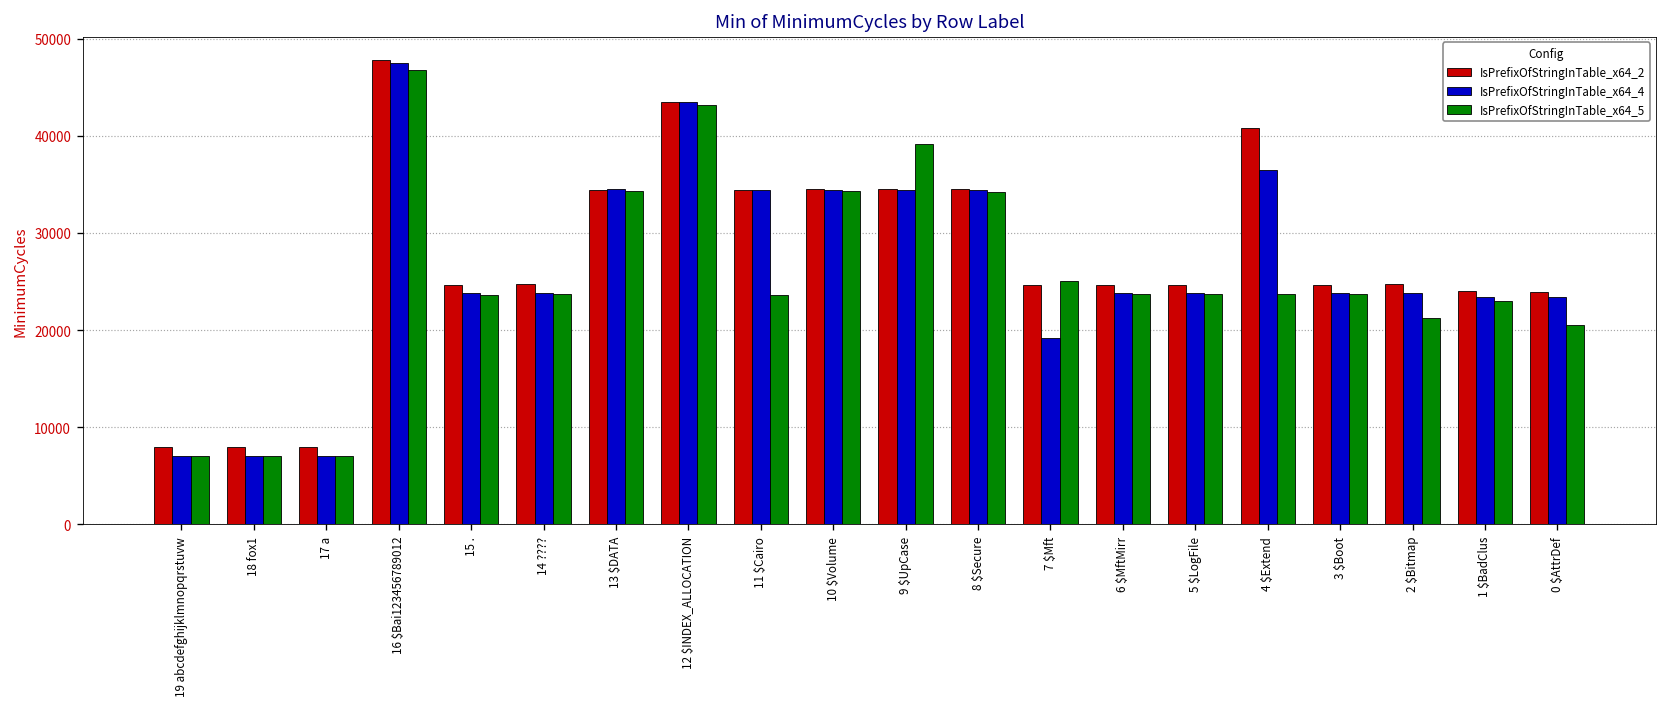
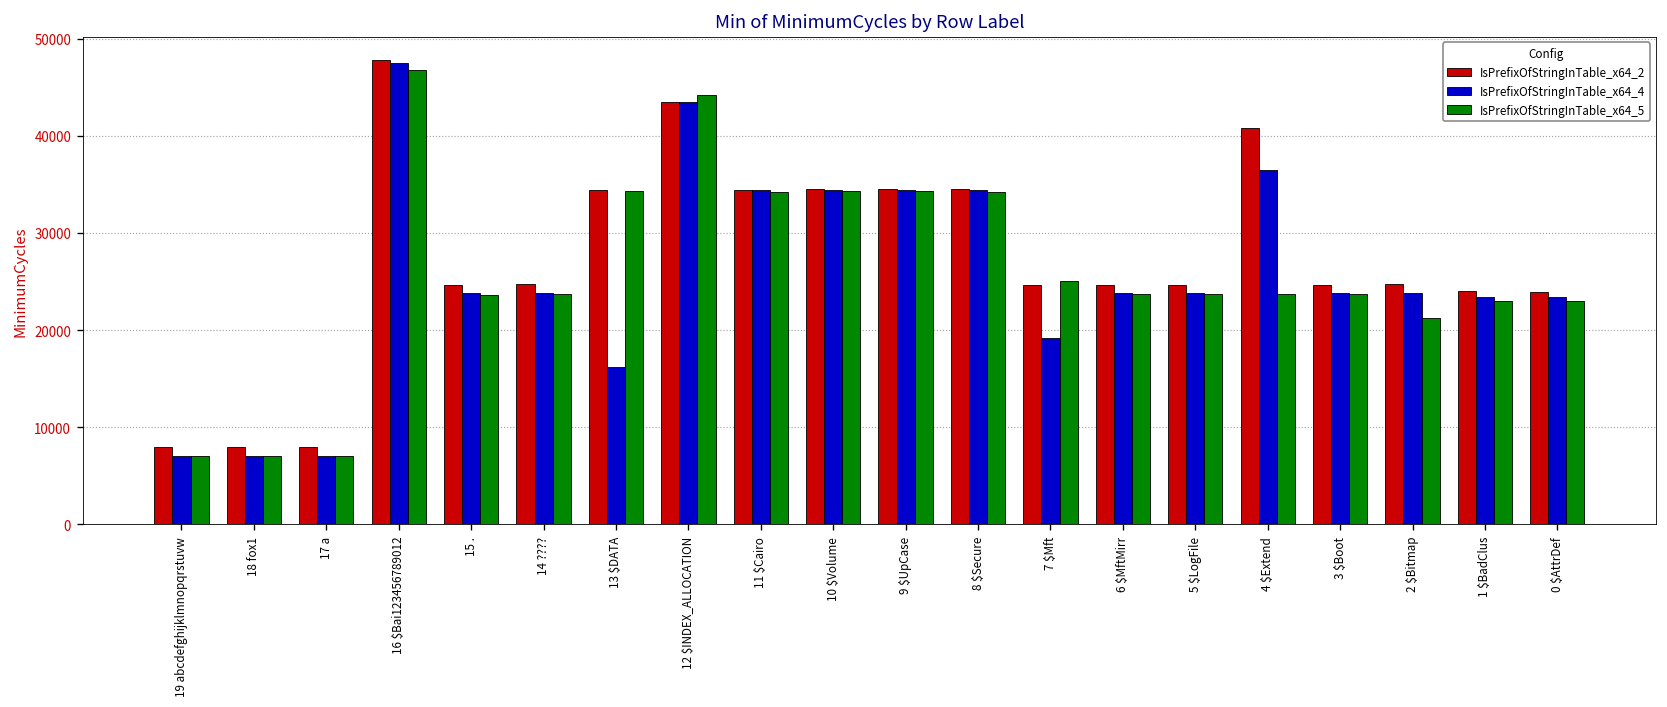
IsPrefixOfStringInTable_x64_4, 13 $DATA: 35000 -> 16000
IsPrefixOfStringInTable_x64_5, 12 $INDEX_ALLOCATION: 43000 -> 44000
IsPrefixOfStringInTable_x64_5, 11 $Cairo: 24000 -> 34000
IsPrefixOfStringInTable_x64_5, 9 $UpCase: 39000 -> 34000
IsPrefixOfStringInTable_x64_5, 0 $AttrDef: 21000 -> 23000
